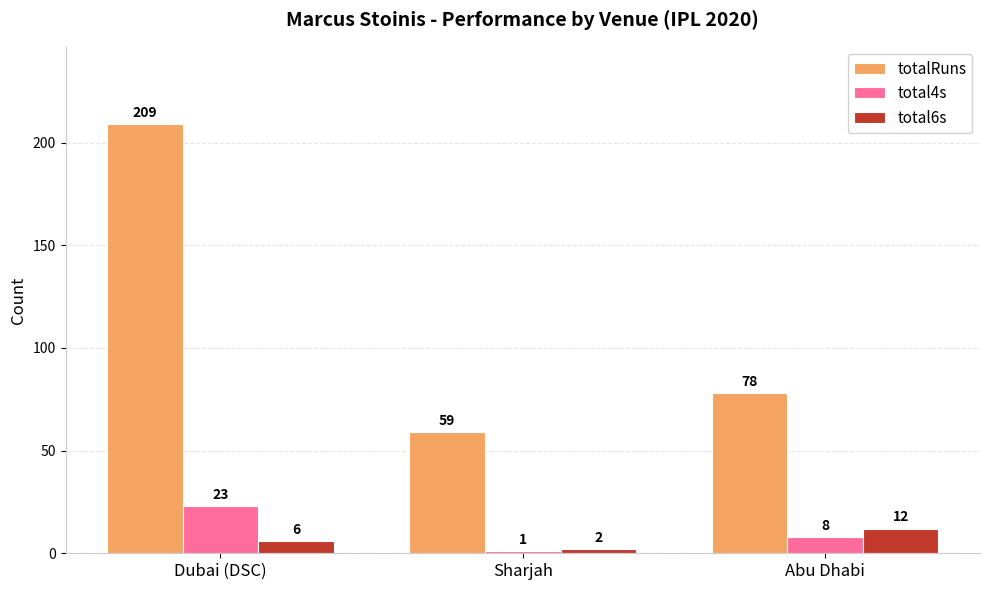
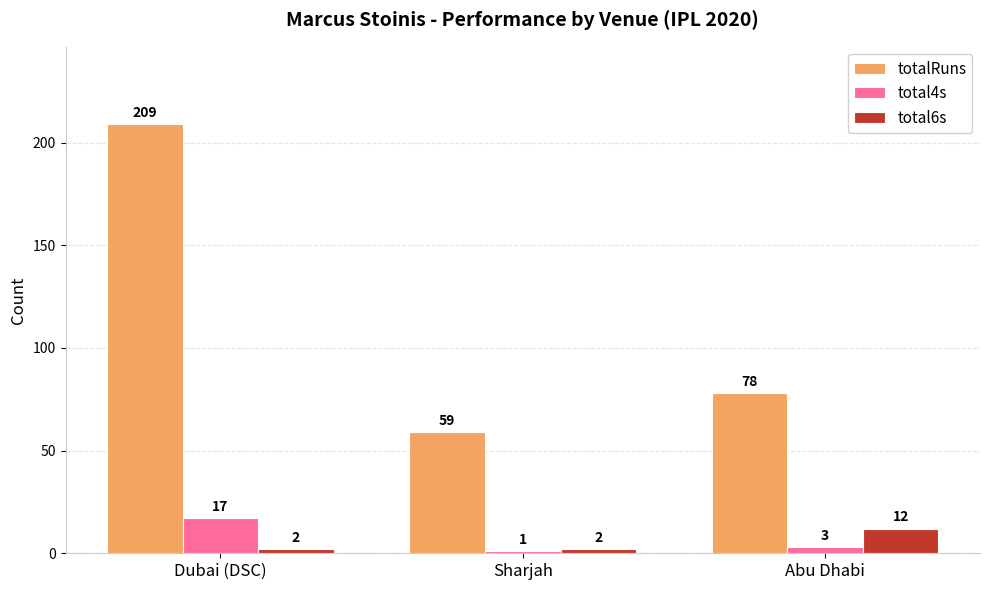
total4s, Dubai (DSC): 23 -> 17
total6s, Dubai (DSC): 6 -> 2
total4s, Abu Dhabi: 8 -> 3
